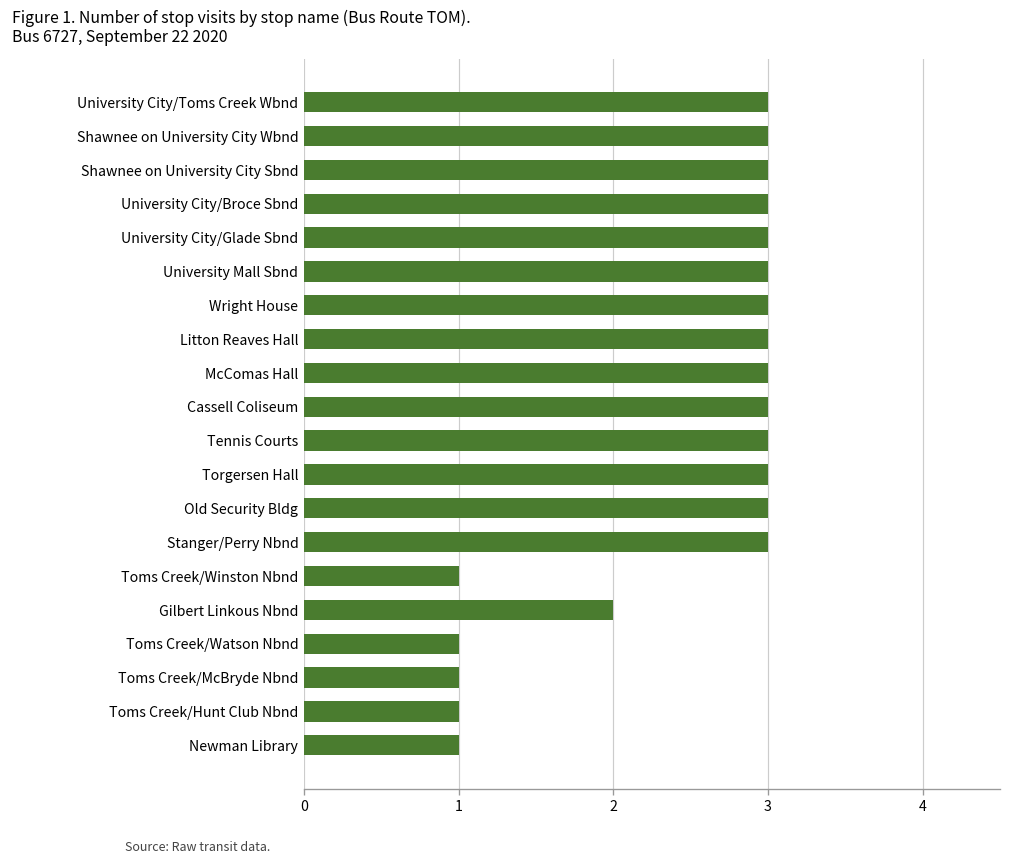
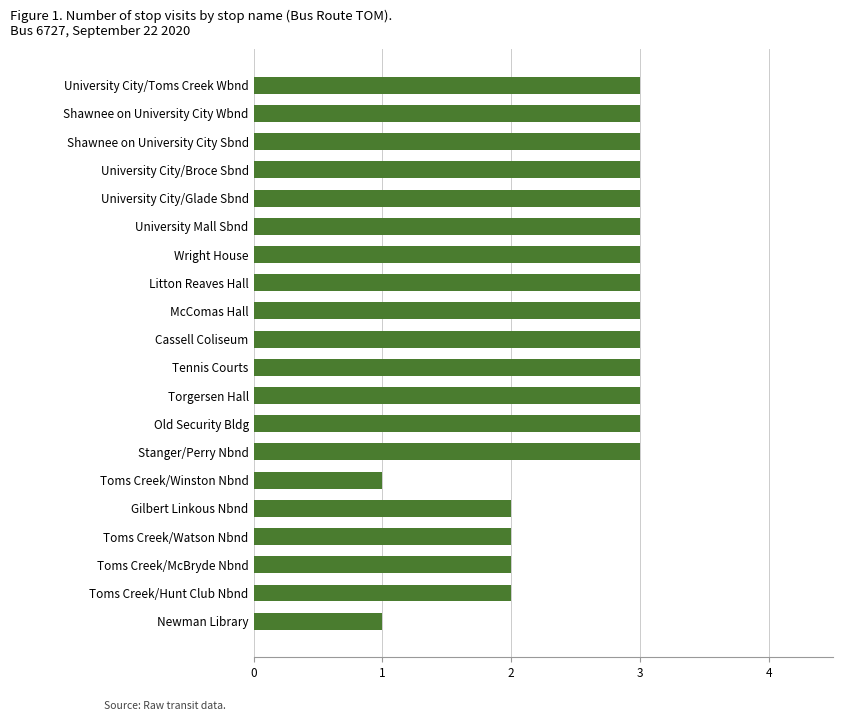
Toms Creek/Watson Nbnd: 1 -> 2
Toms Creek/McBryde Nbnd: 1 -> 2
Toms Creek/Hunt Club Nbnd: 1 -> 2
